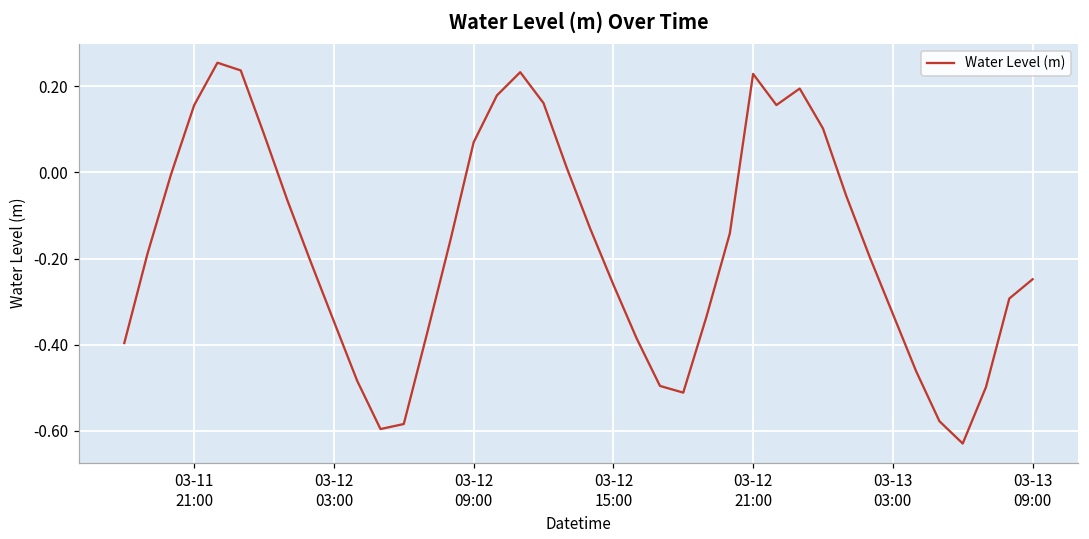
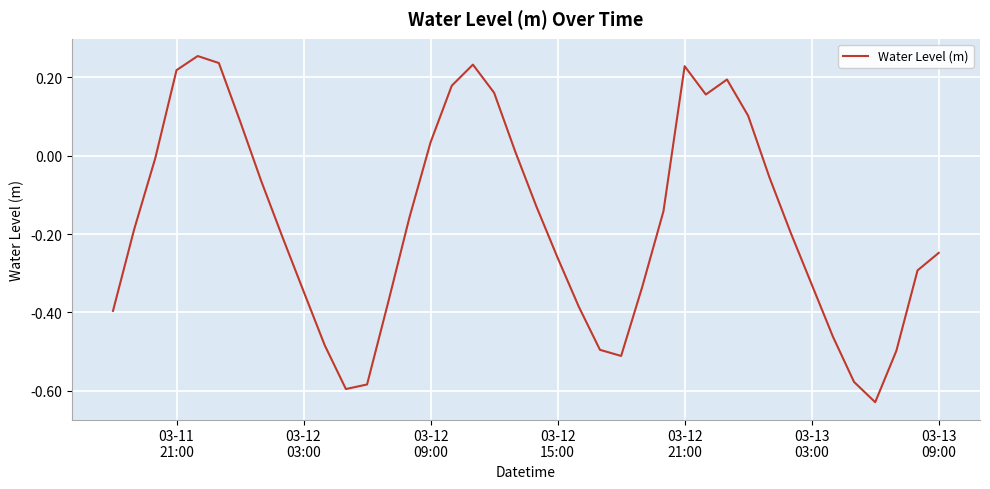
03-11 21:00: 0.16 -> 0.22
03-12 09:00: 0.07 -> 0.03
